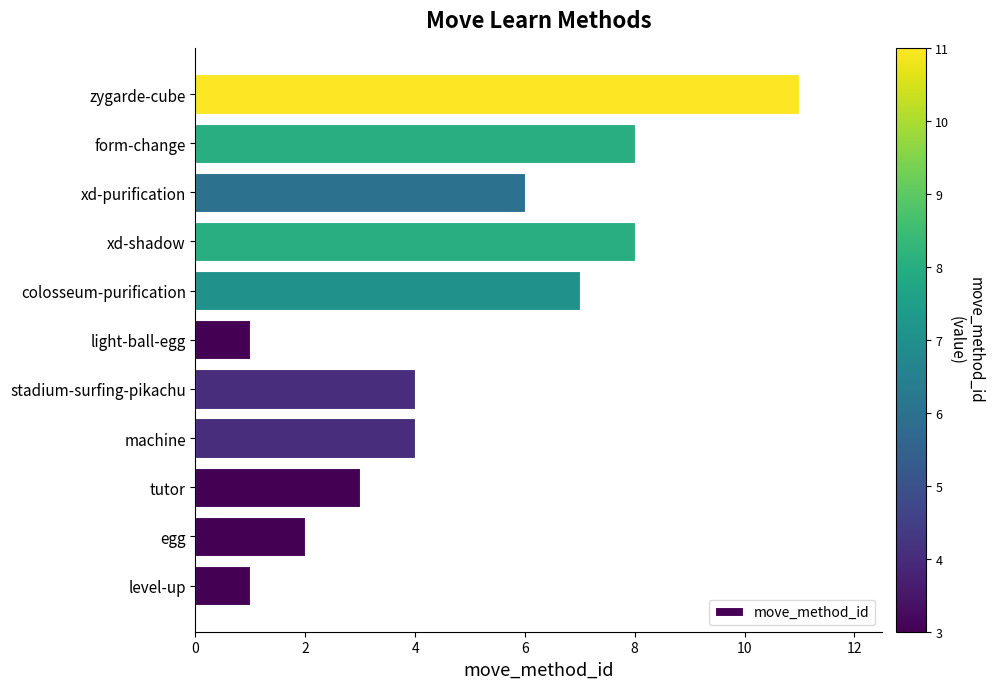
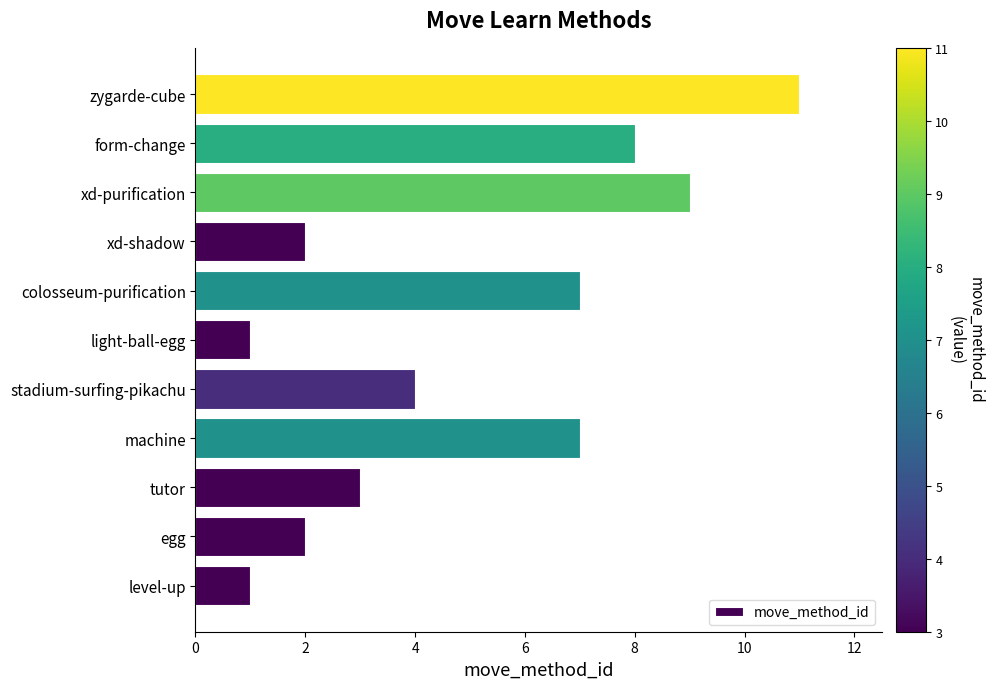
xd-purification: 6 -> 9
xd-shadow: 8 -> 2
machine: 4 -> 7
